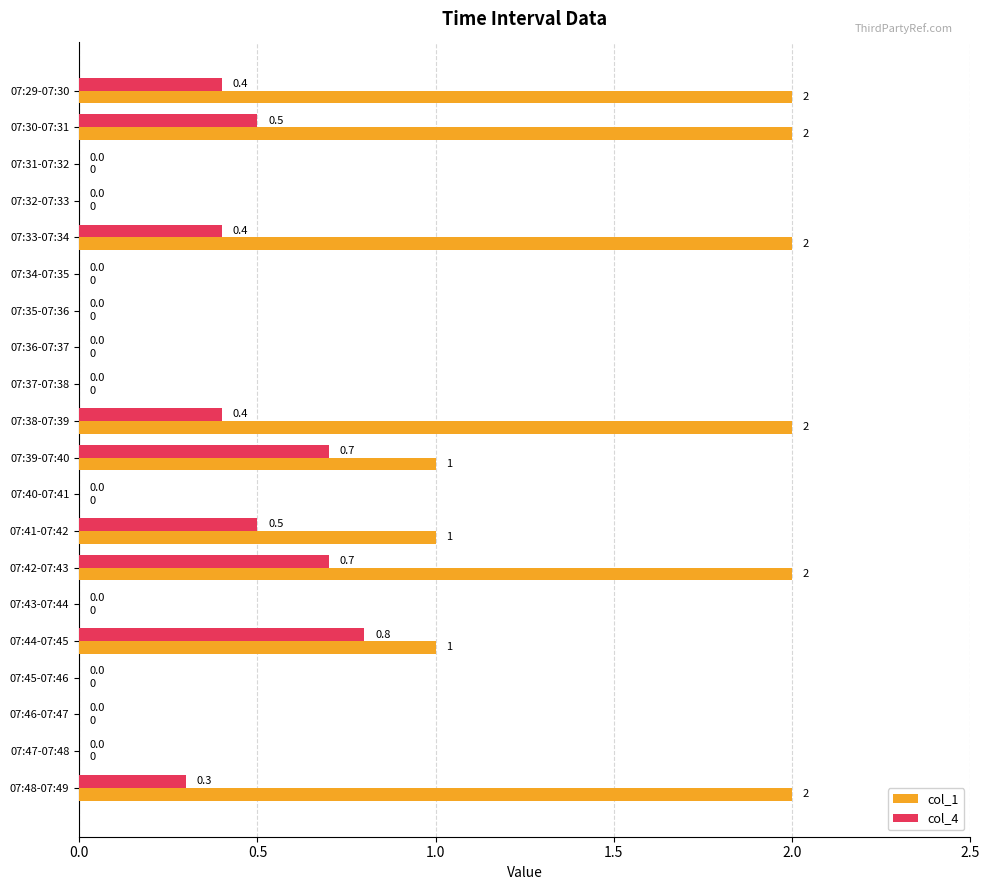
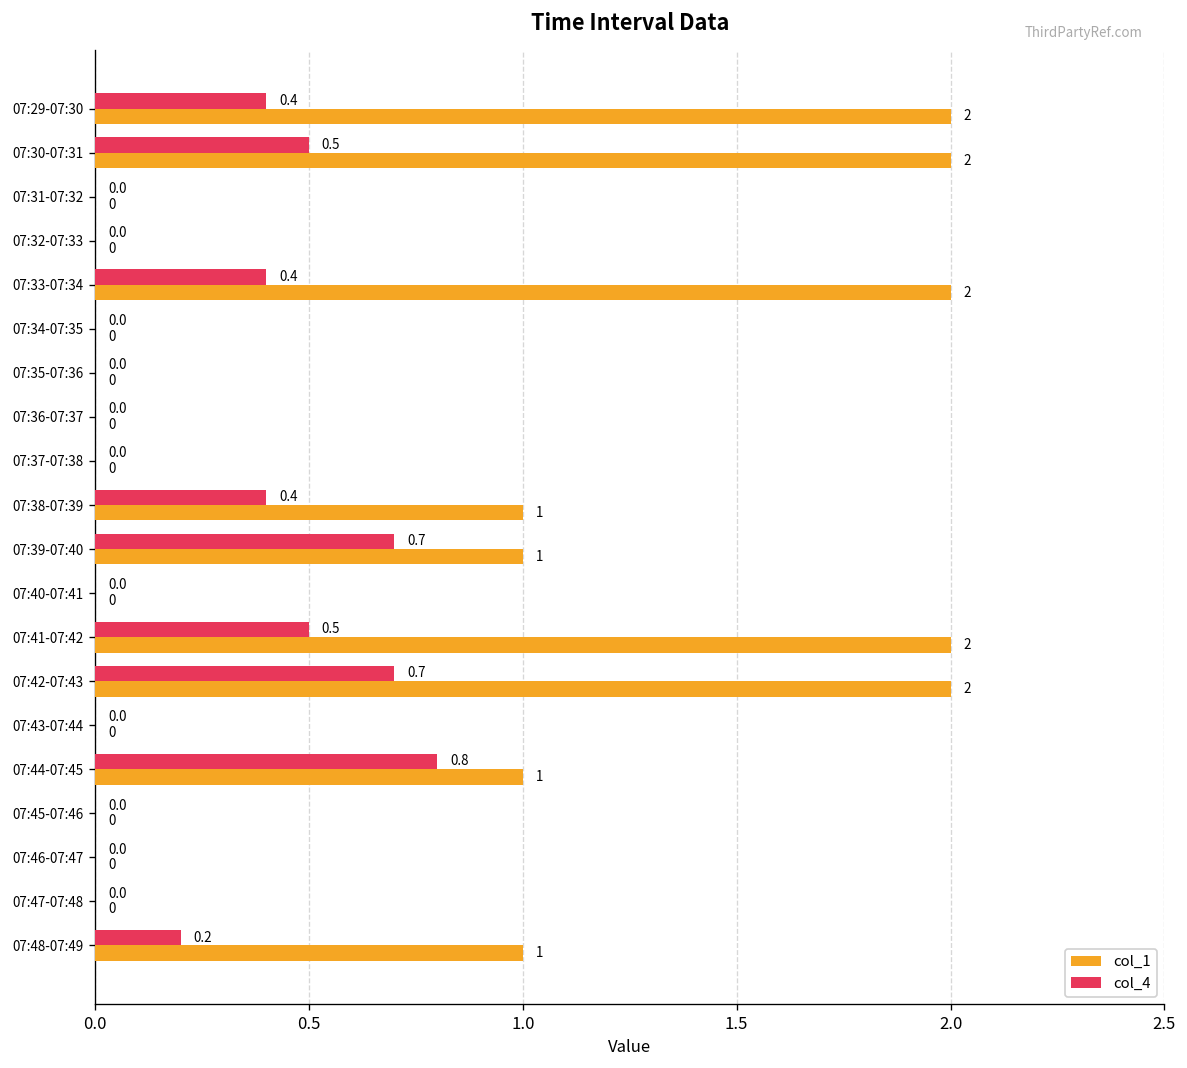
col_1, 07:38-07:39: 2 -> 1
col_1, 07:41-07:42: 1 -> 2
col_4, 07:48-07:49: 0.3 -> 0.2
col_1, 07:48-07:49: 2 -> 1
